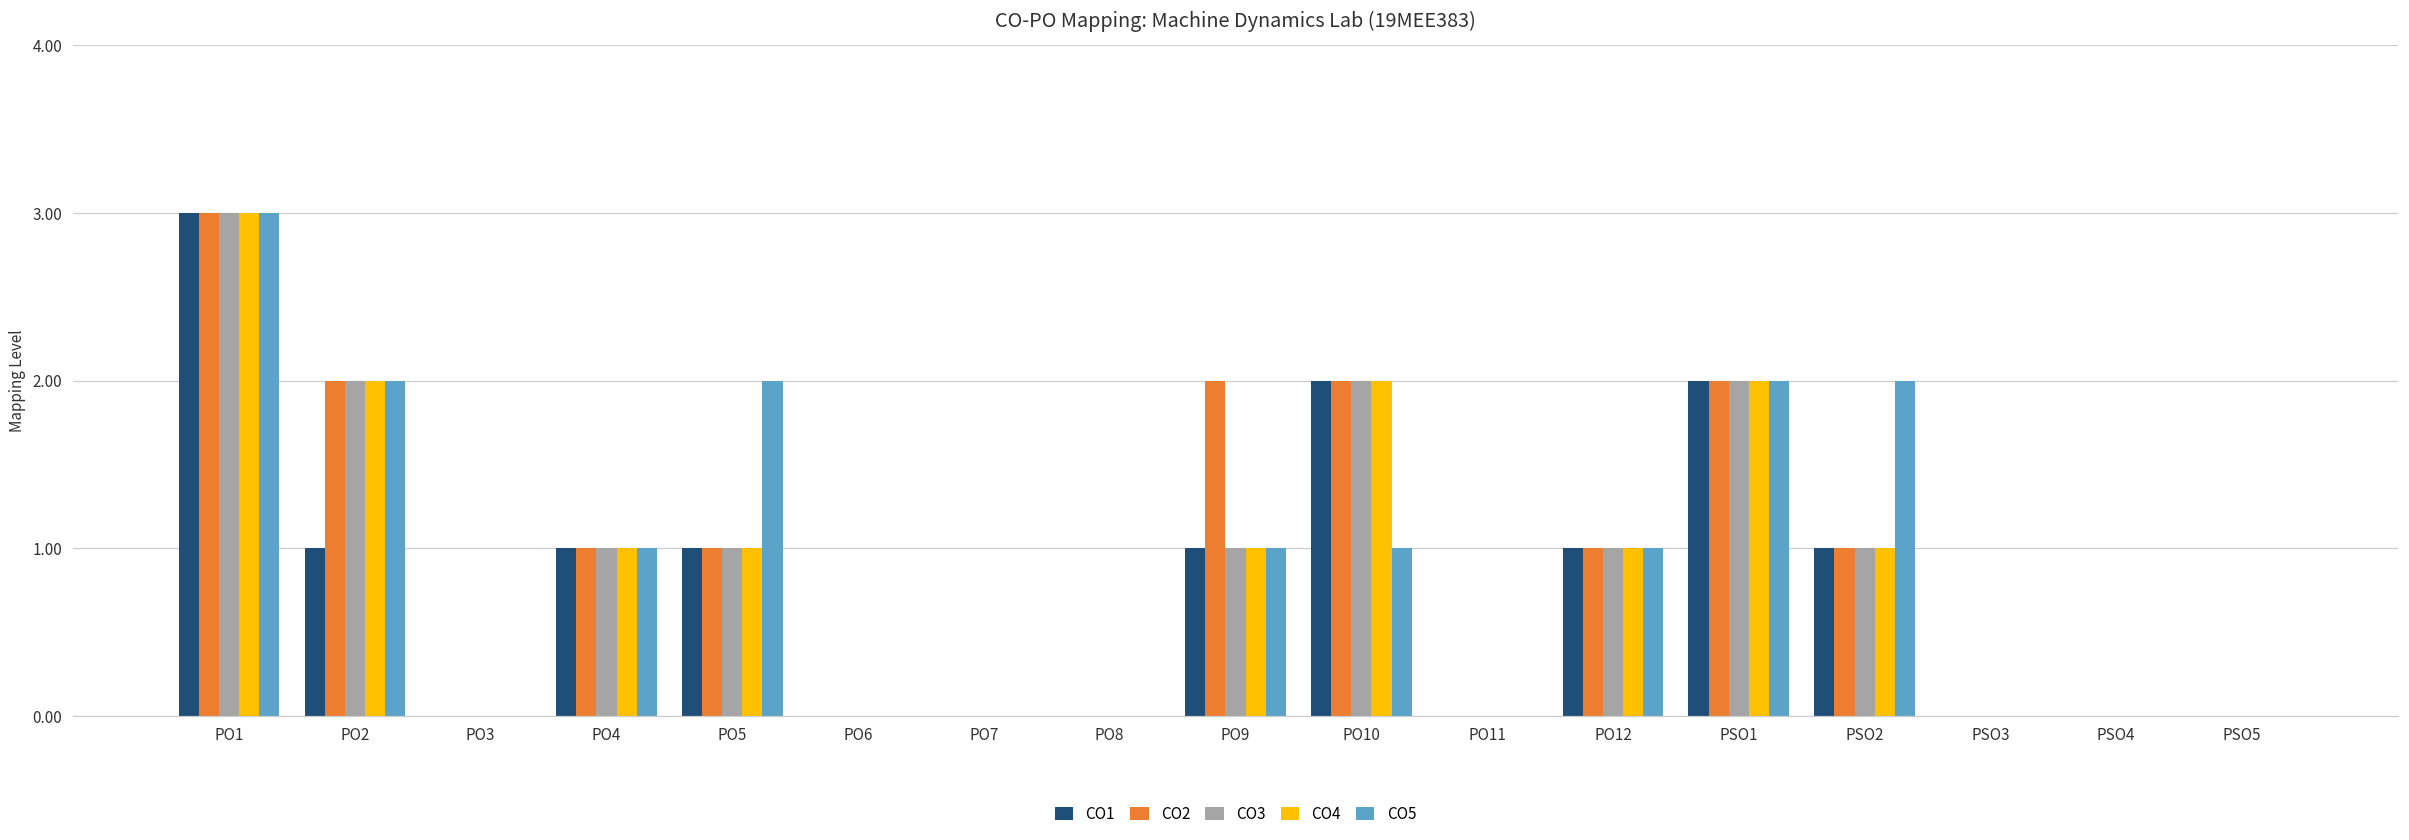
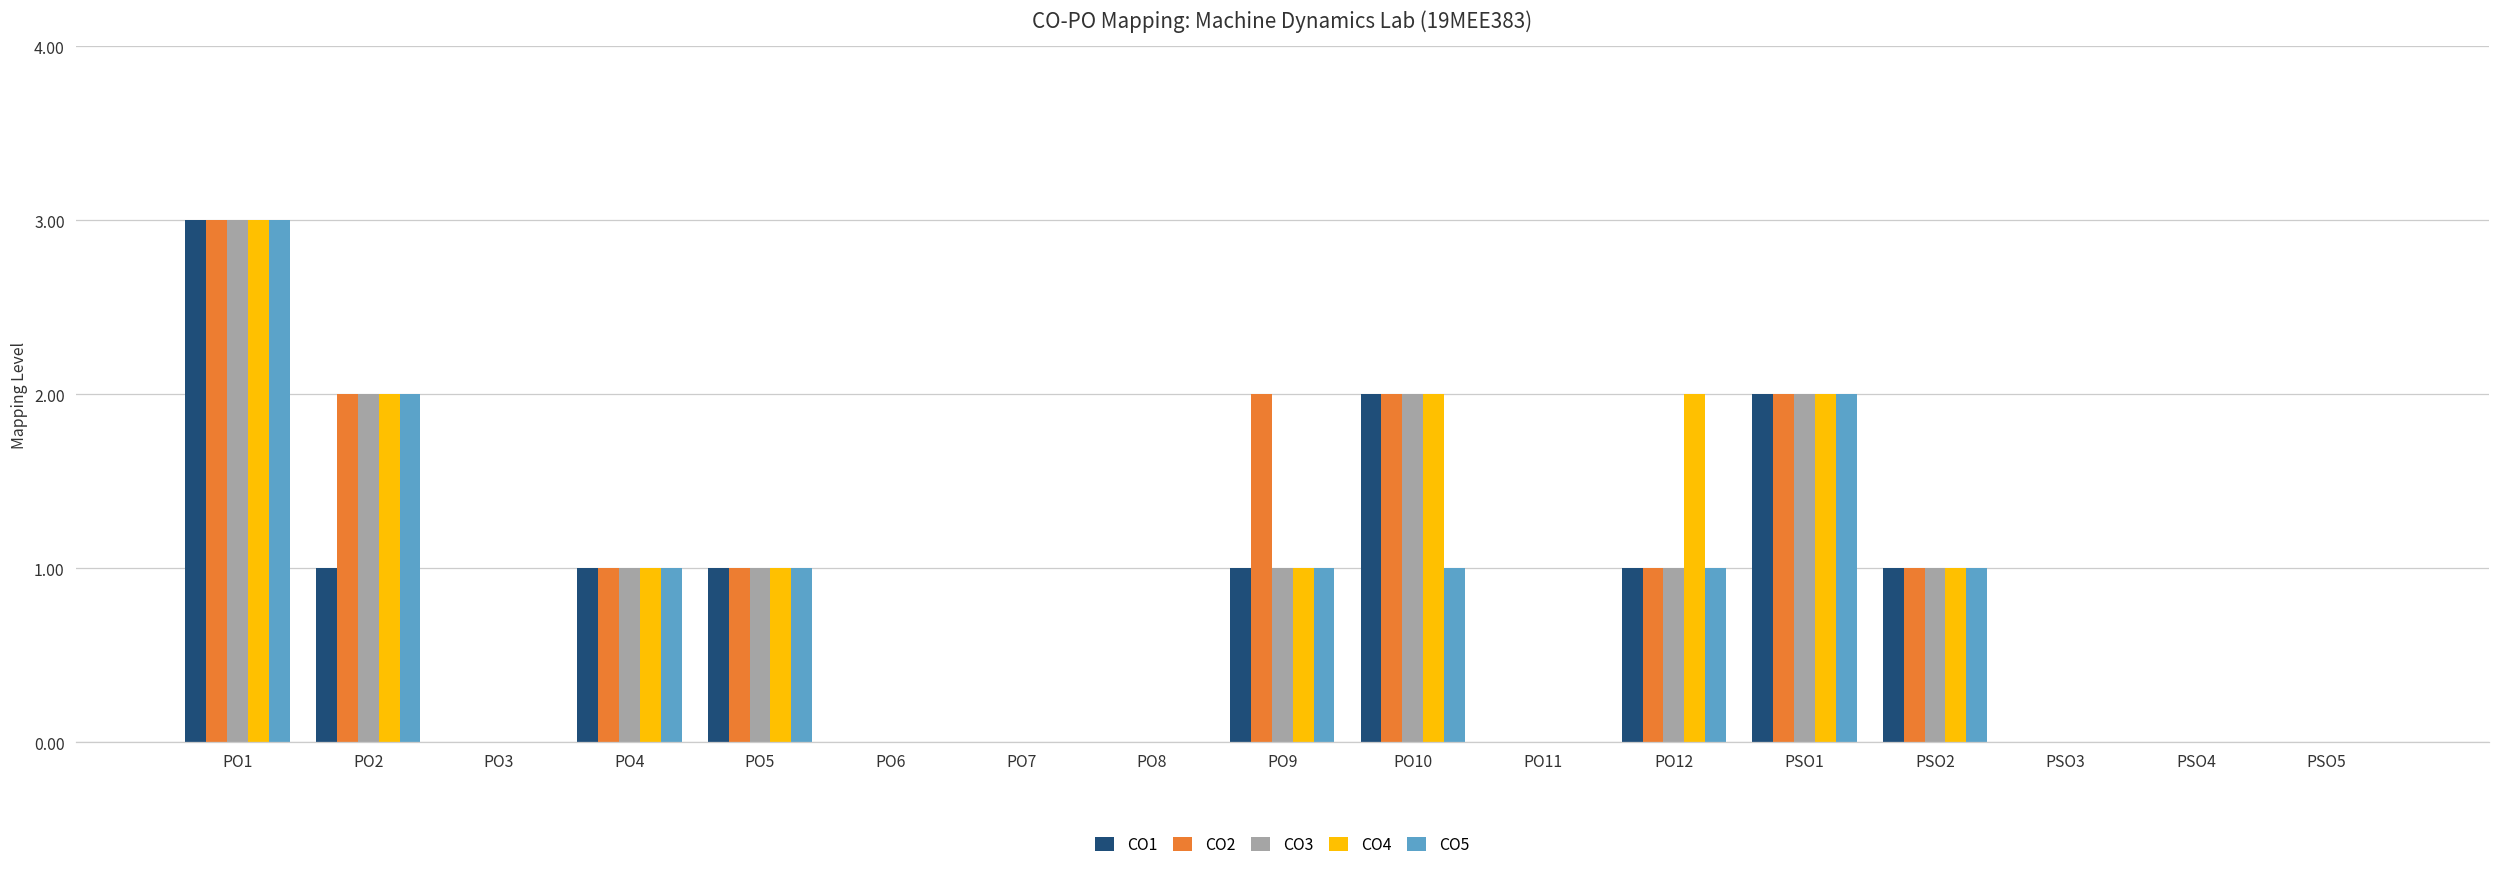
CO5, PO5: 2 -> 1
CO4, PO12: 1 -> 2
CO5, PSO2: 2 -> 1
